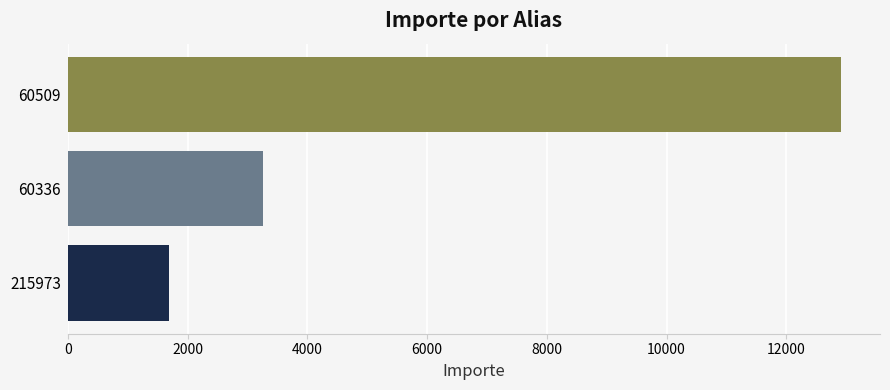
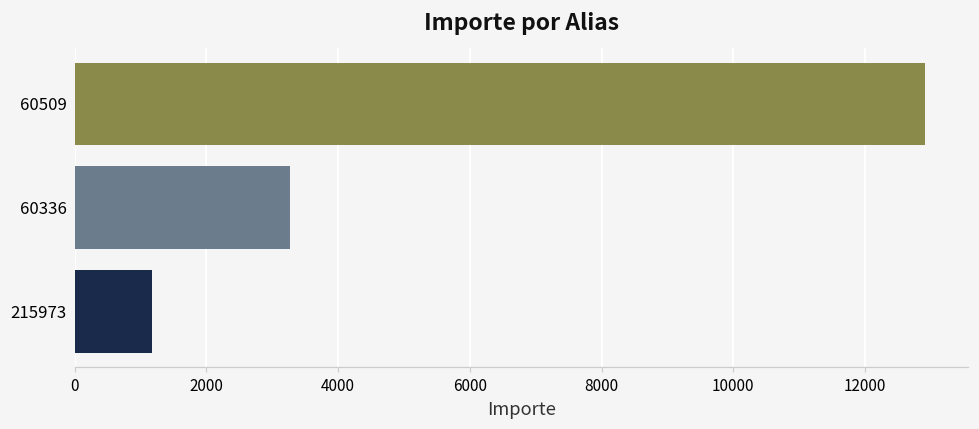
215973: 1700 -> 1200
